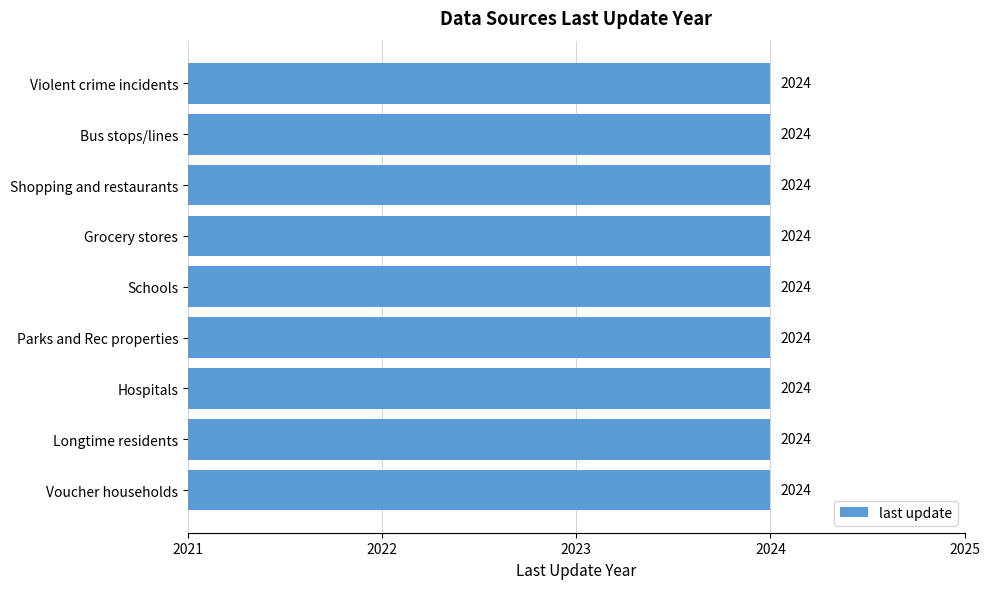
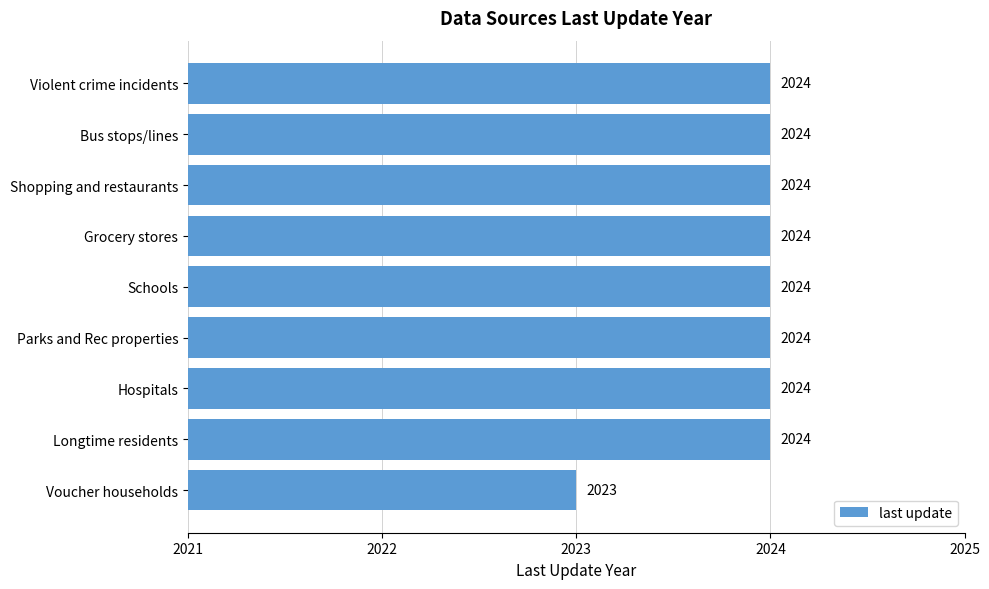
Voucher households: 2024 -> 2023
